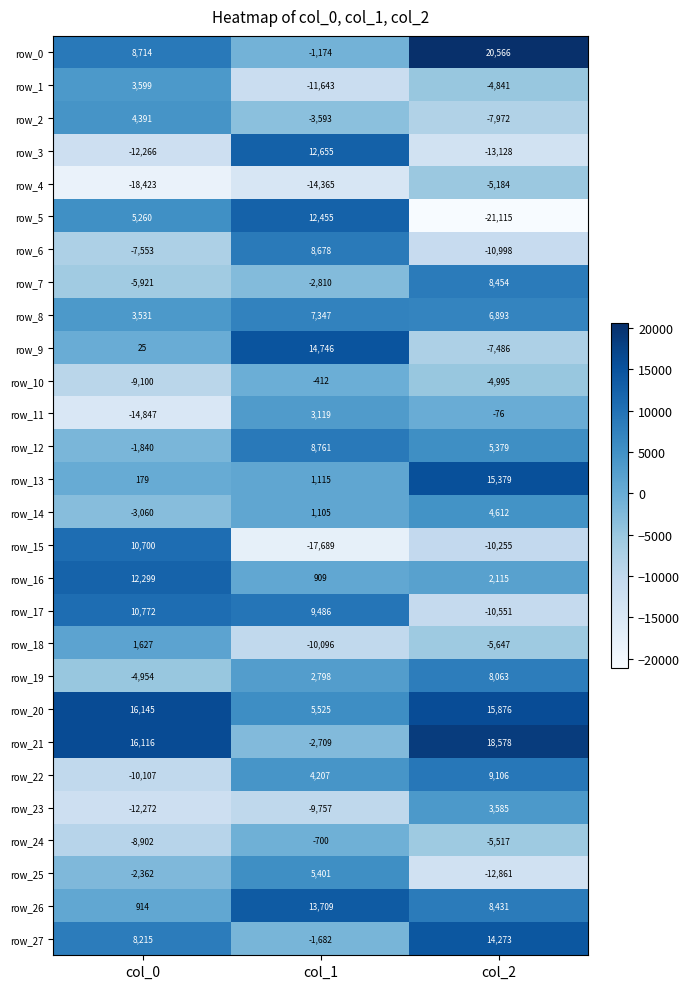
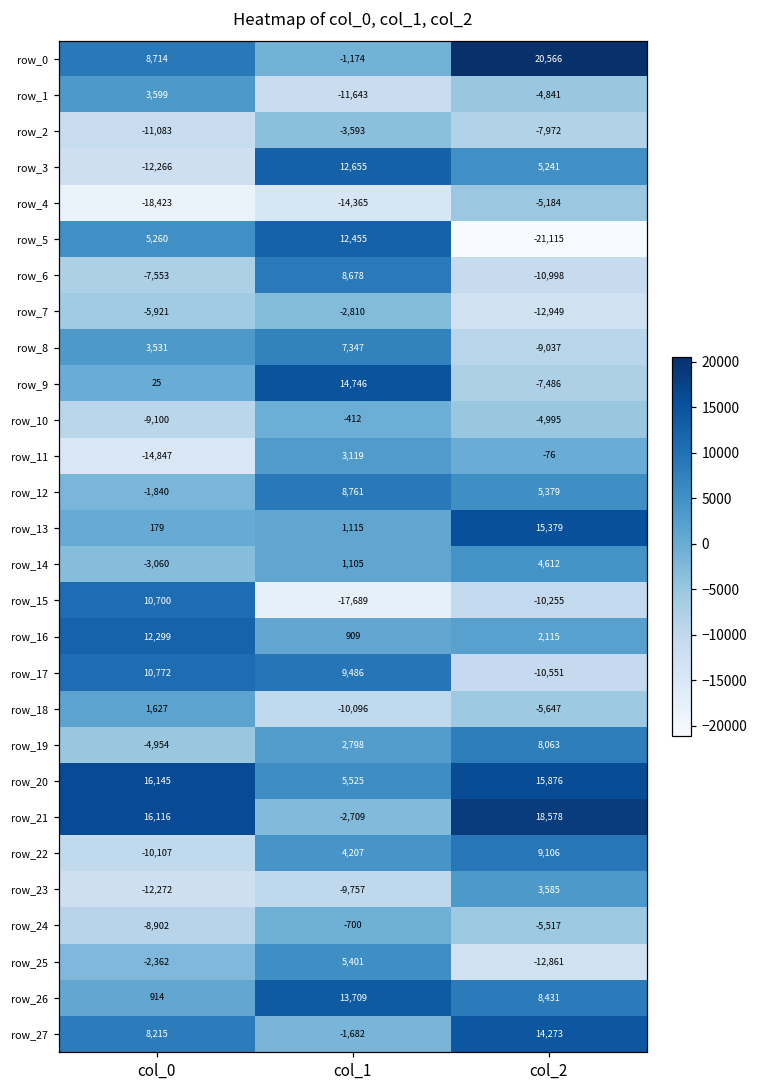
row_2, col_0: 4,391 -> -11,083
row_3, col_2: -13,128 -> 5,241
row_7, col_2: 8,454 -> -12,949
row_8, col_2: 6,893 -> -9,037
